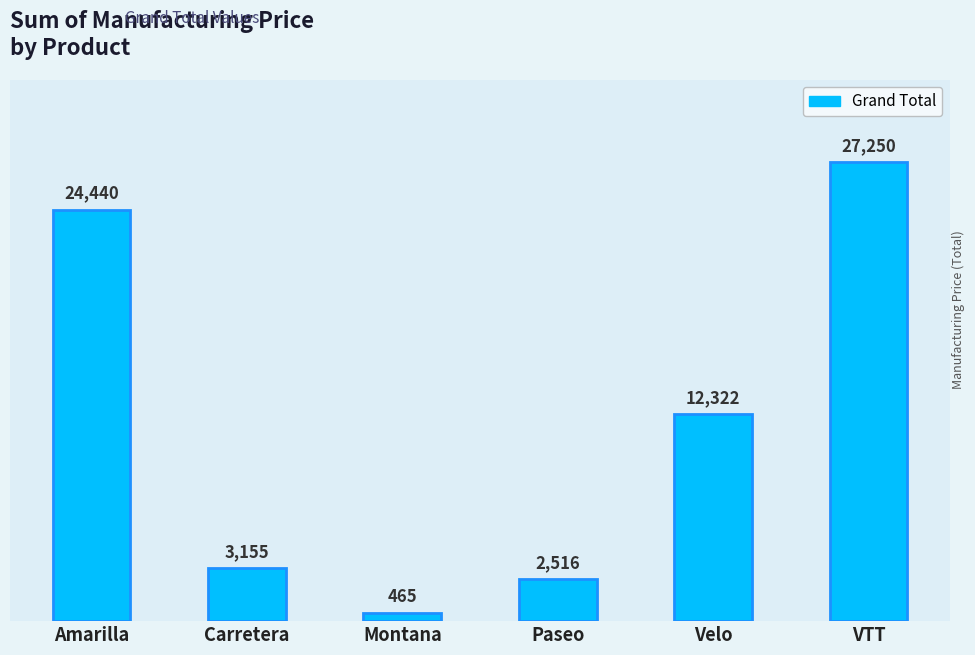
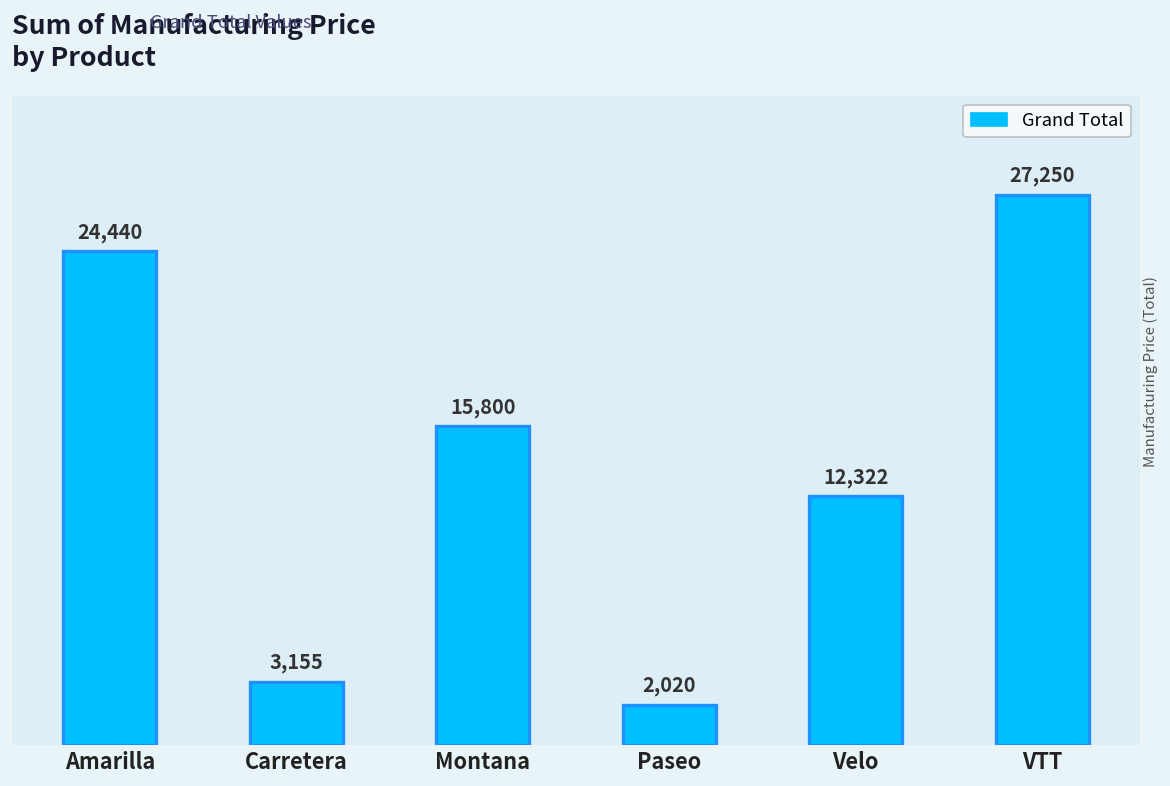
Montana: 465 -> 15,800
Paseo: 2,516 -> 2,020
